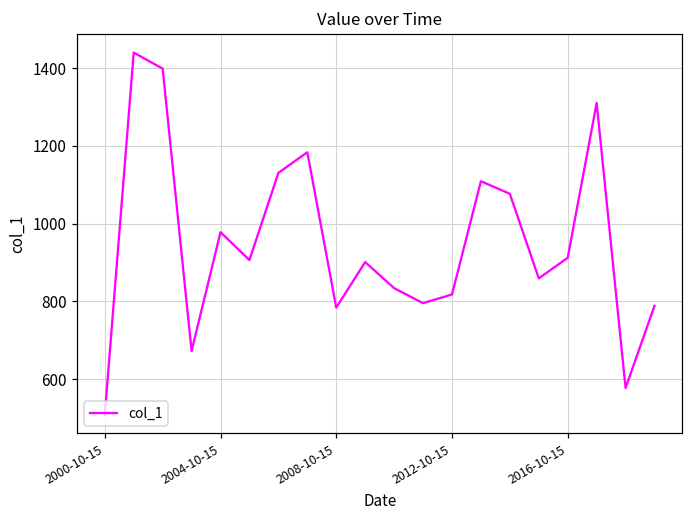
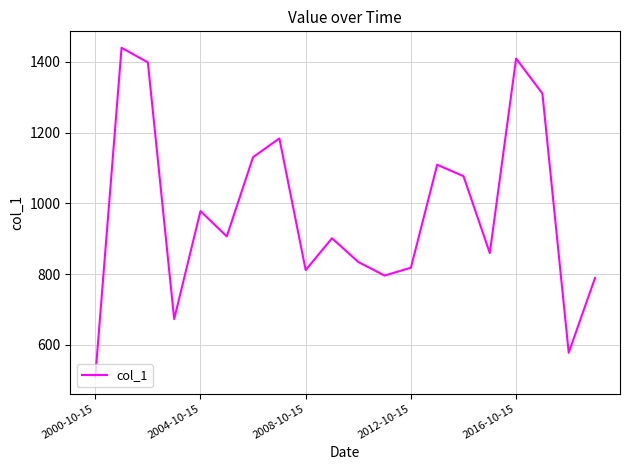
2008-10-15: 780 -> 810
2016-10-15: 910 -> 1410
